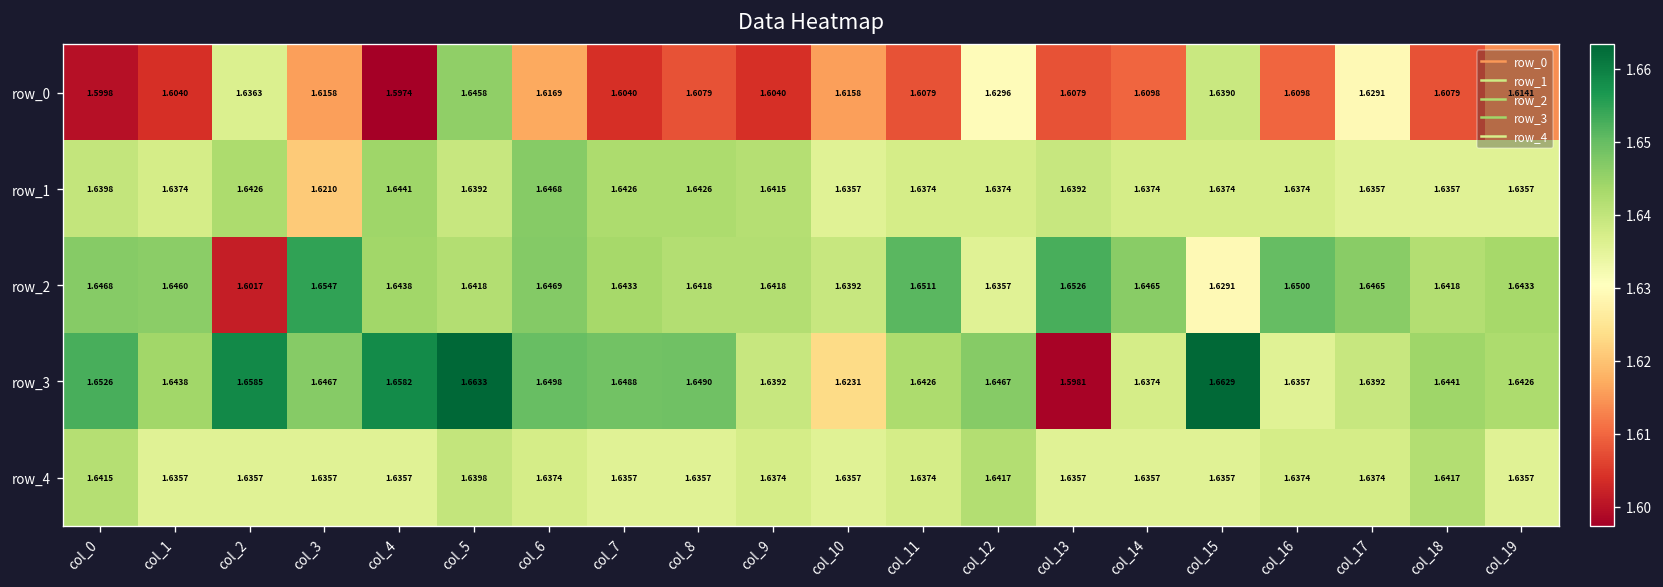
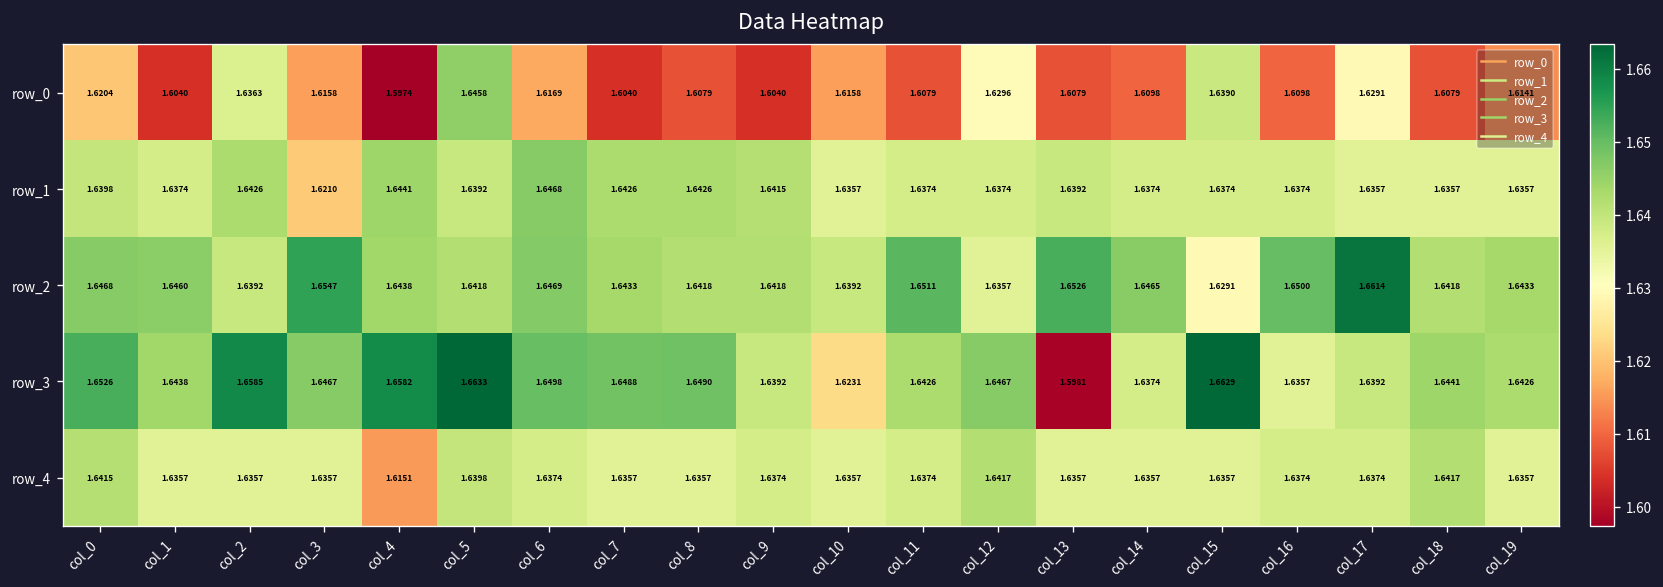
row_0, col_0: 1.5998 -> 1.6204
row_2, col_2: 1.6017 -> 1.6392
row_2, col_17: 1.6465 -> 1.6614
row_4, col_4: 1.6357 -> 1.6151
